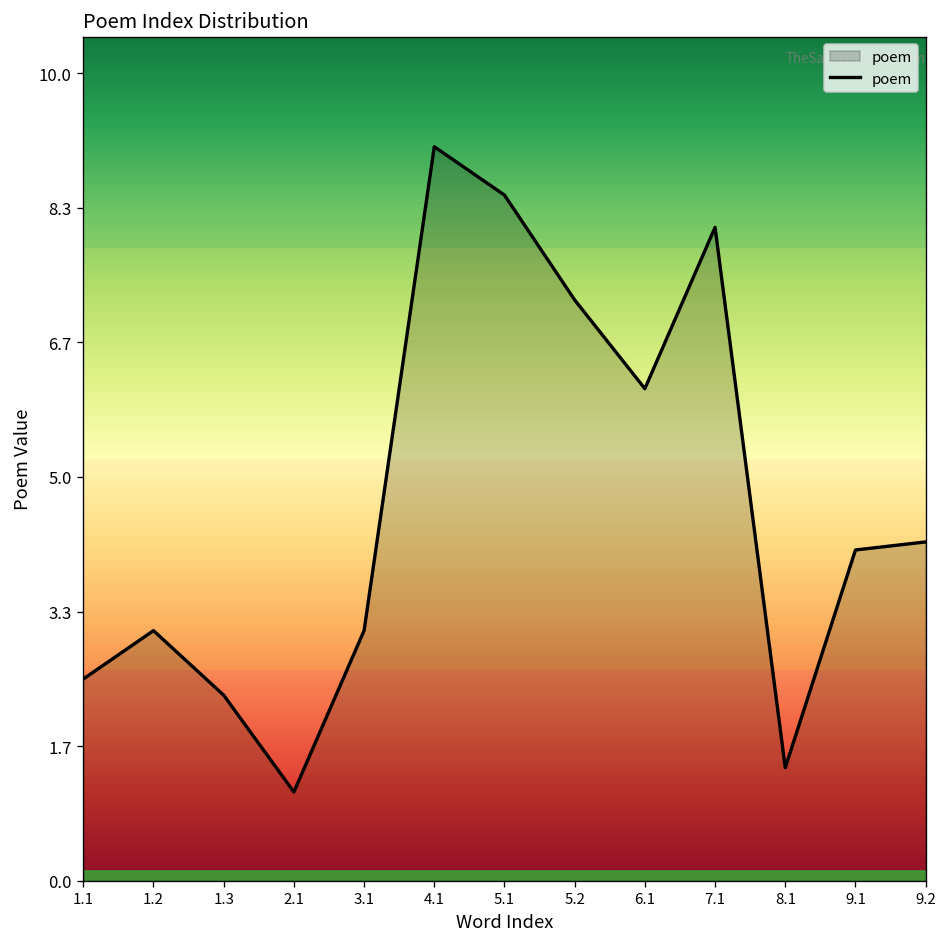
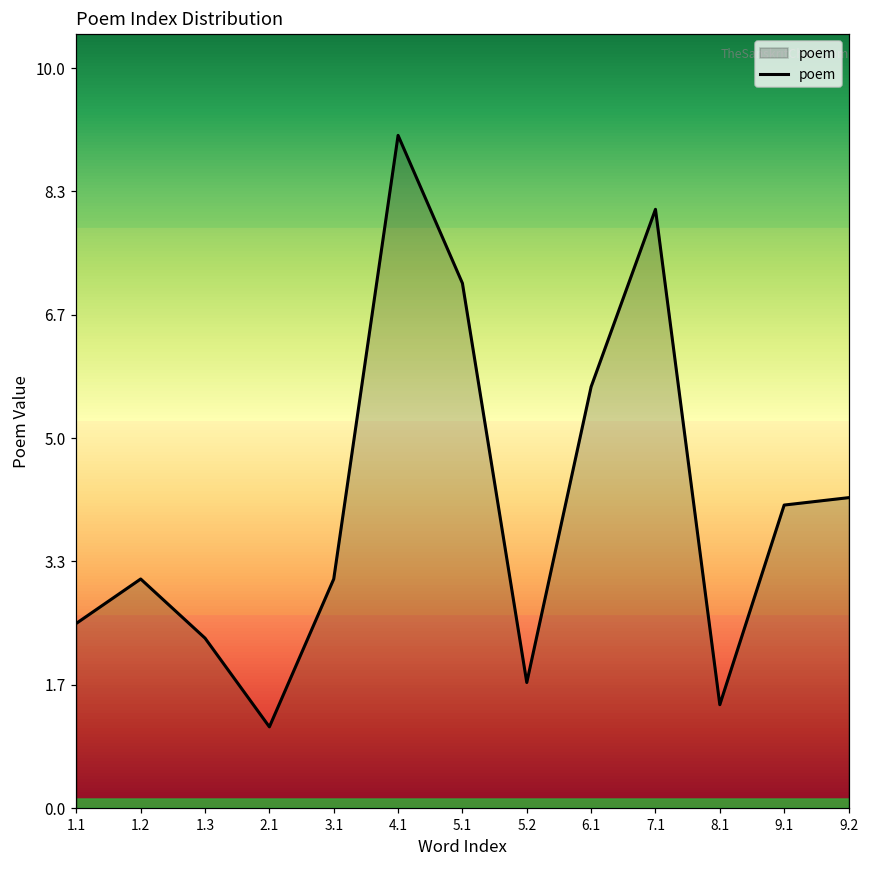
5.1: 8.5 -> 7.1
5.2: 7.2 -> 1.7
6.1: 6.1 -> 5.7
